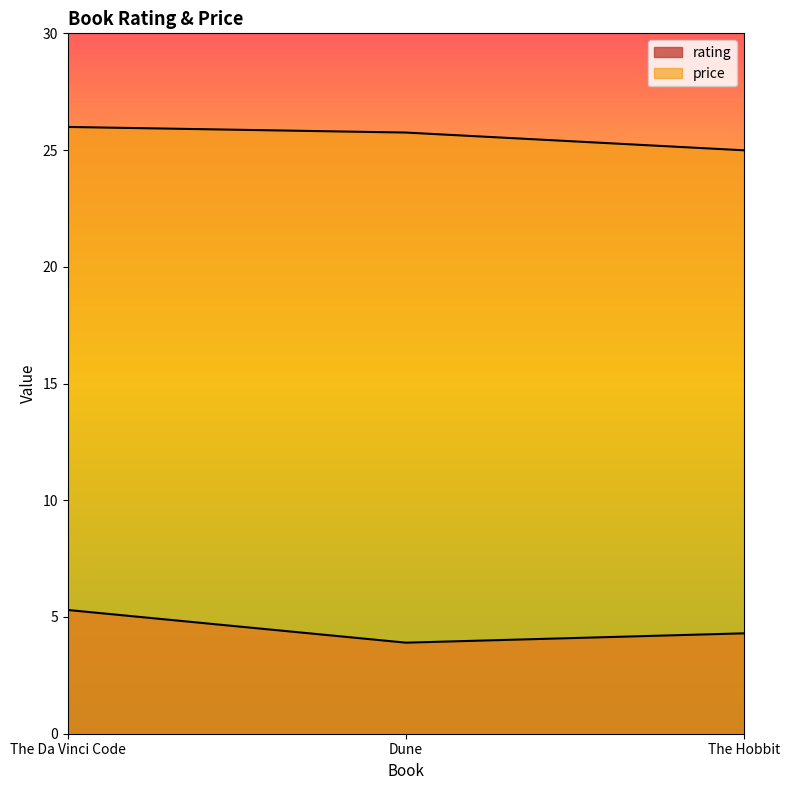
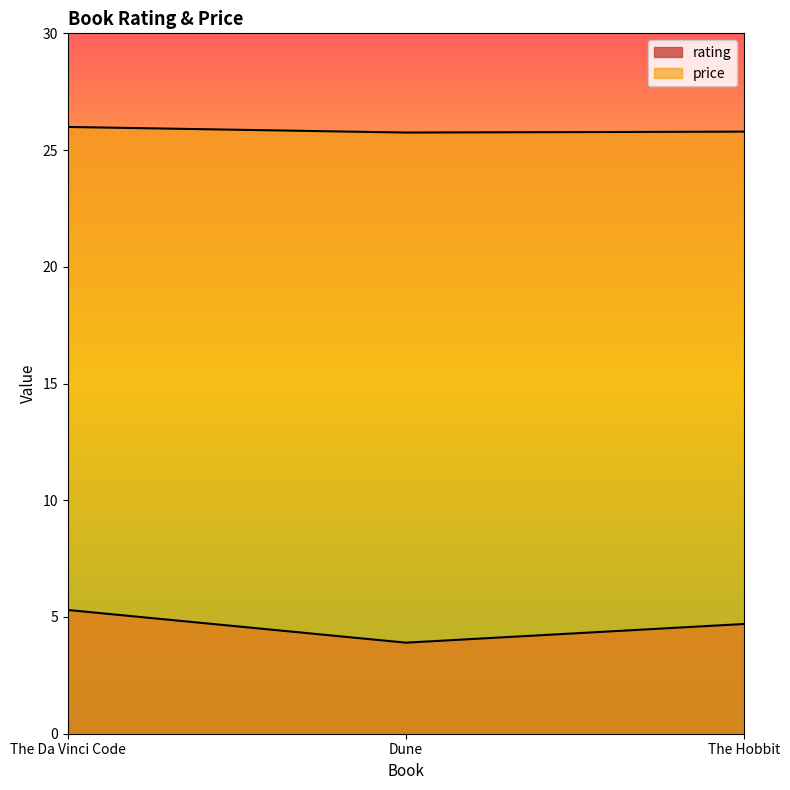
rating, The Hobbit: 4.3 -> 4.7
price, The Hobbit: 25.0 -> 25.8
